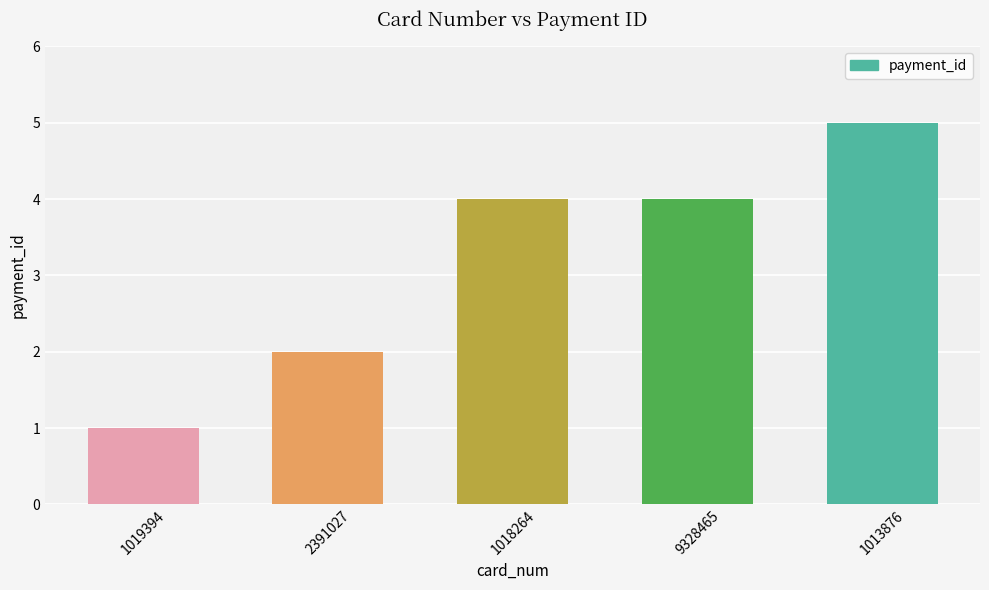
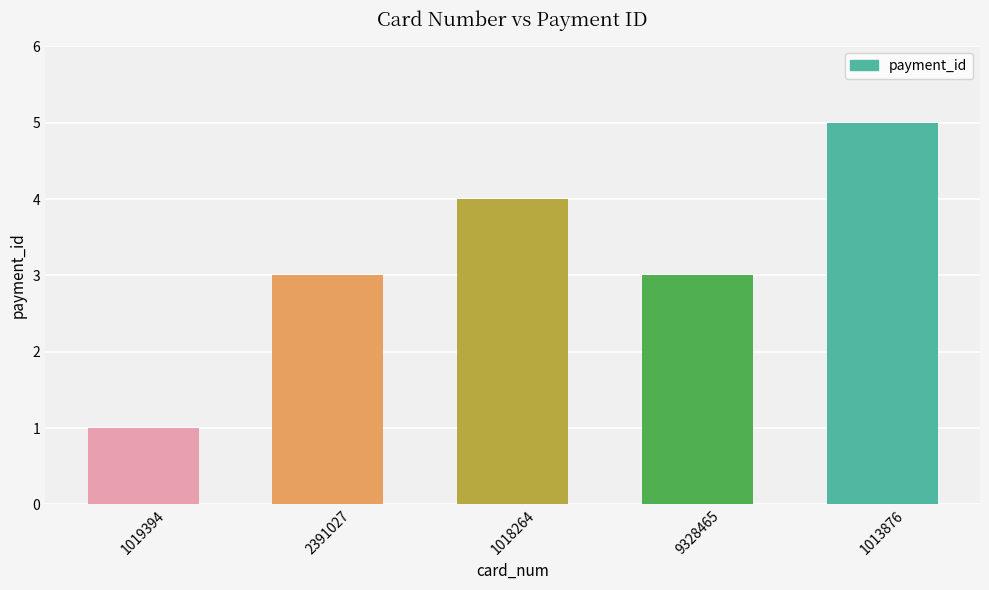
2391027: 2 -> 3
9328465: 4 -> 3
